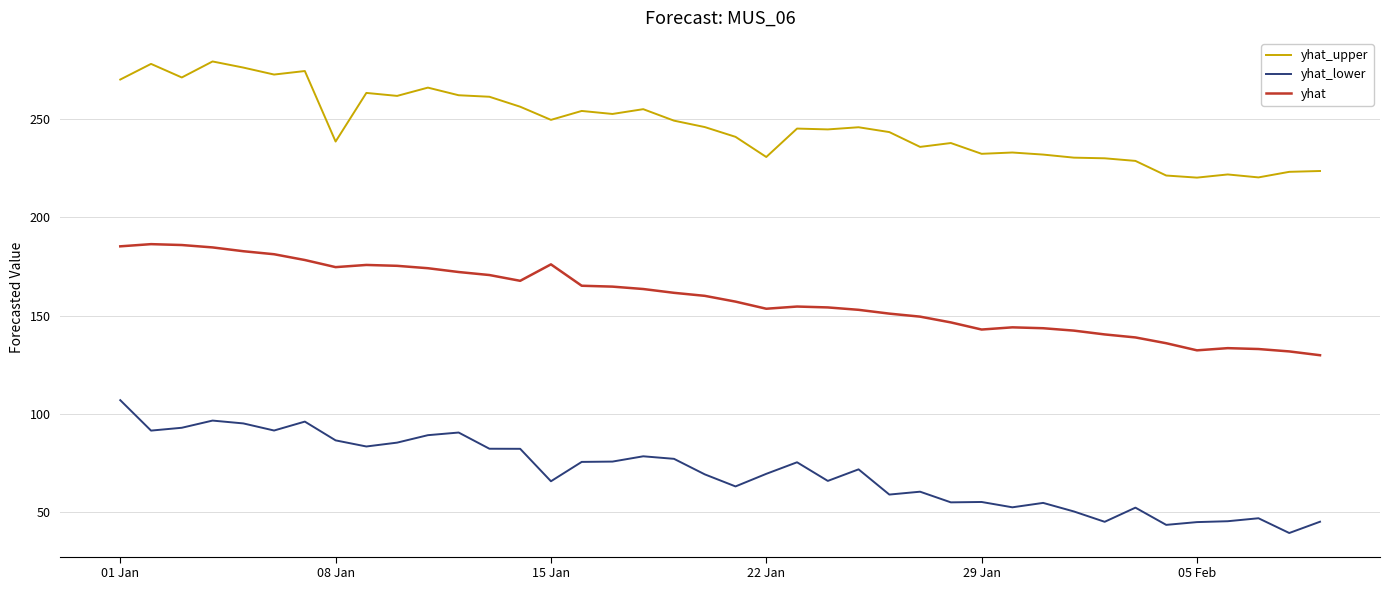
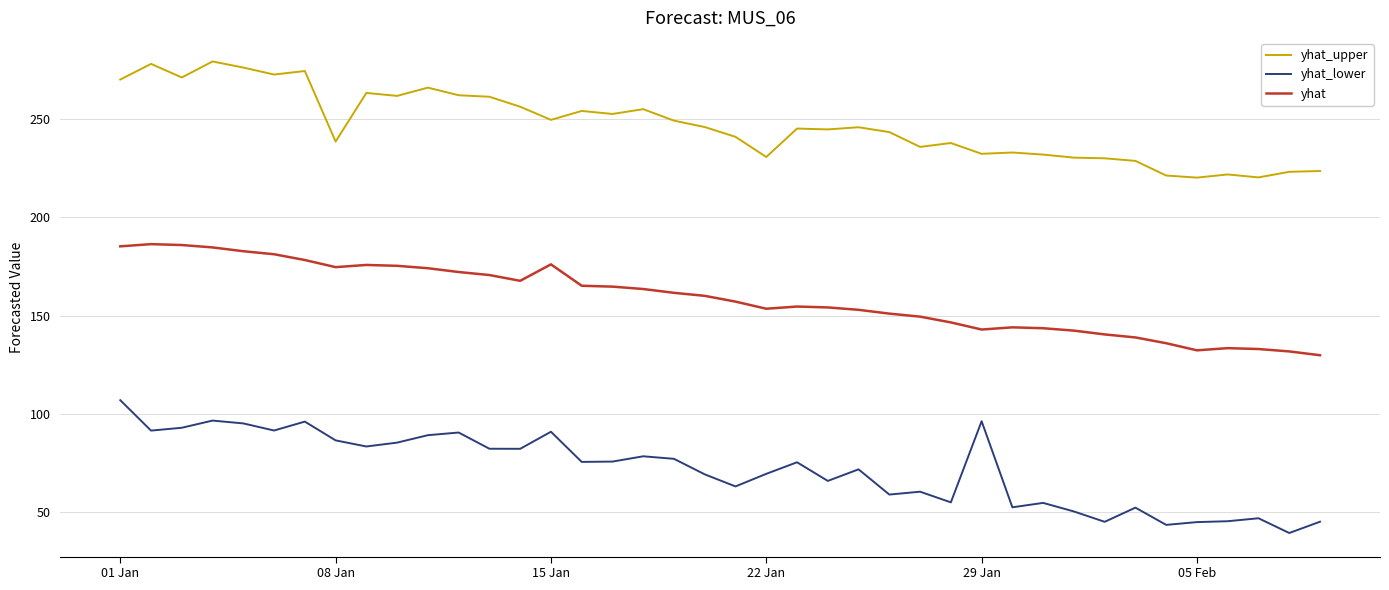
yhat_lower, 15 Jan: 66 -> 91
yhat_lower, 29 Jan: 55 -> 96
